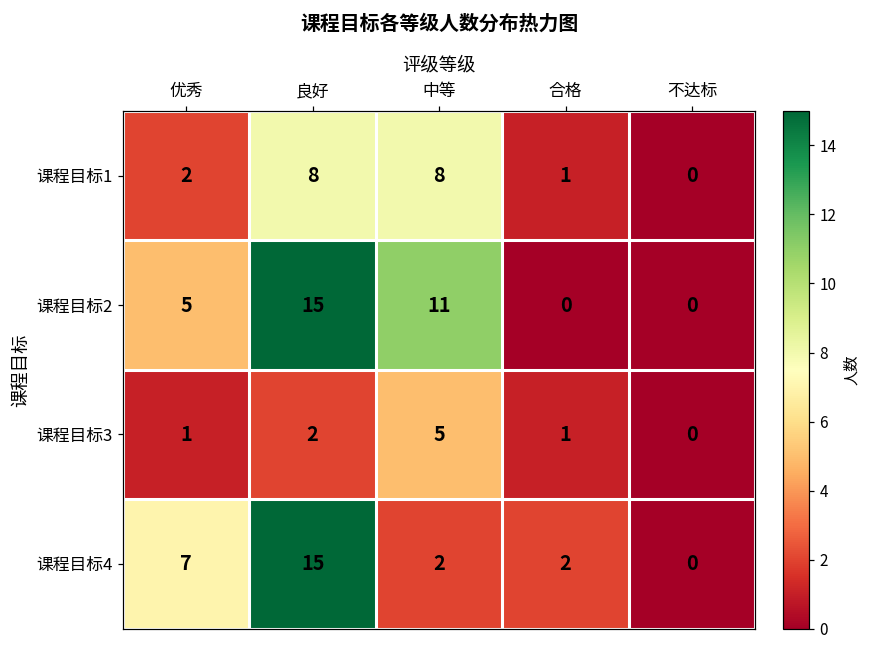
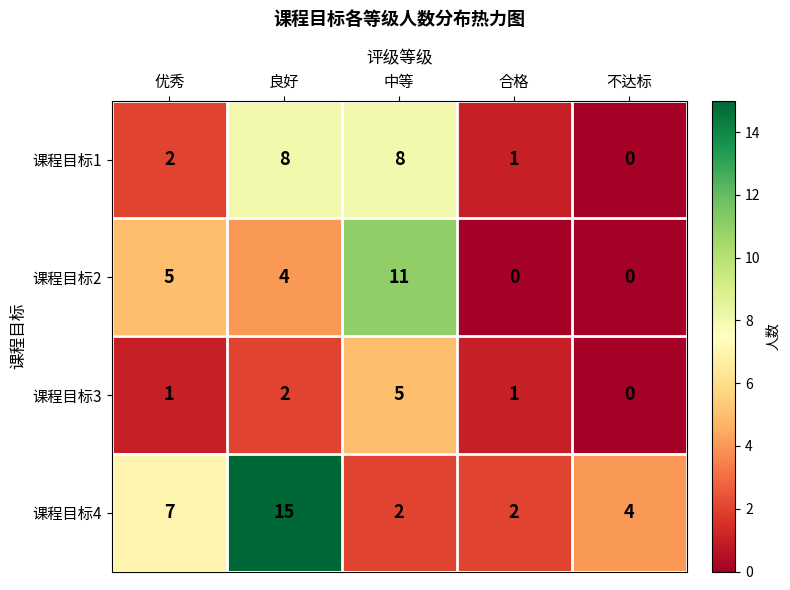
课程目标2, 良好: 15 -> 4
课程目标4, 不达标: 0 -> 4
